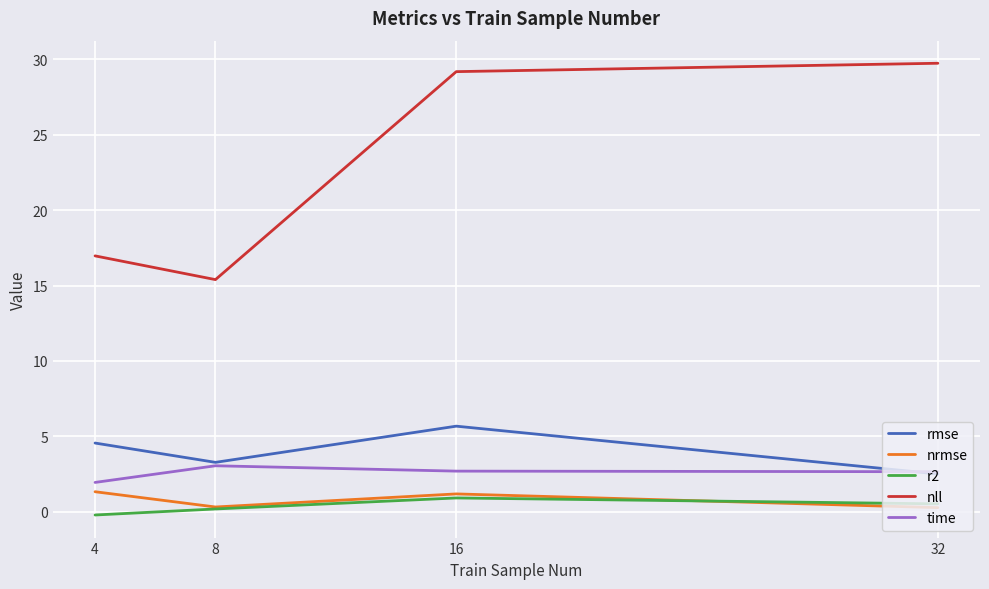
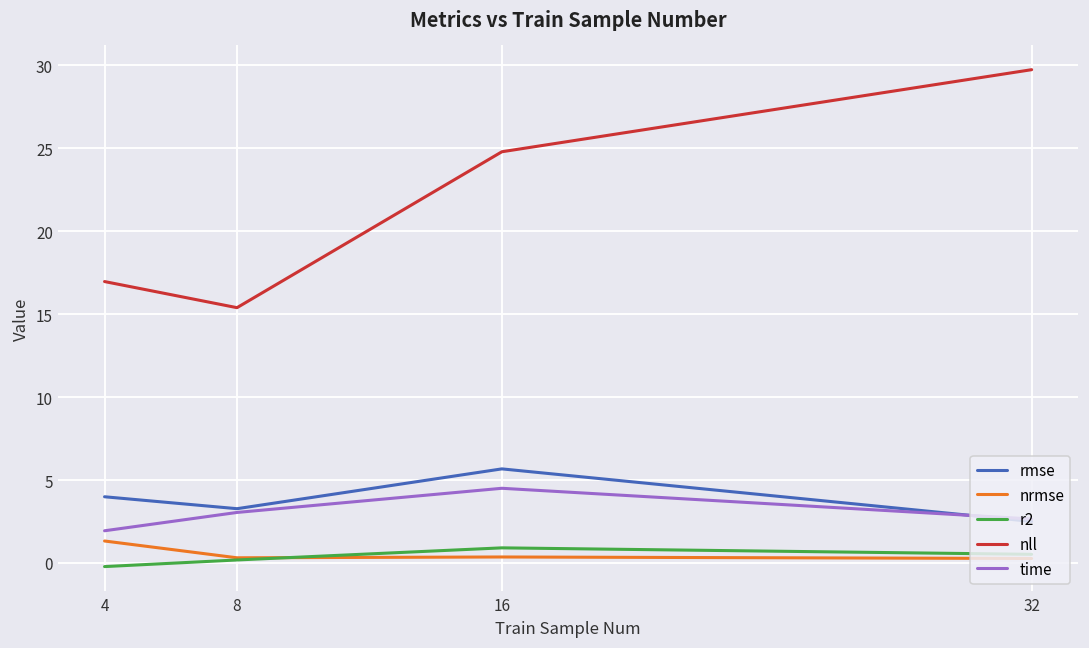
rmse, 4: 4.6 -> 4.0
nrmse, 16: 1.2 -> 0.4
nll, 16: 29.2 -> 24.8
time, 16: 2.7 -> 4.5
